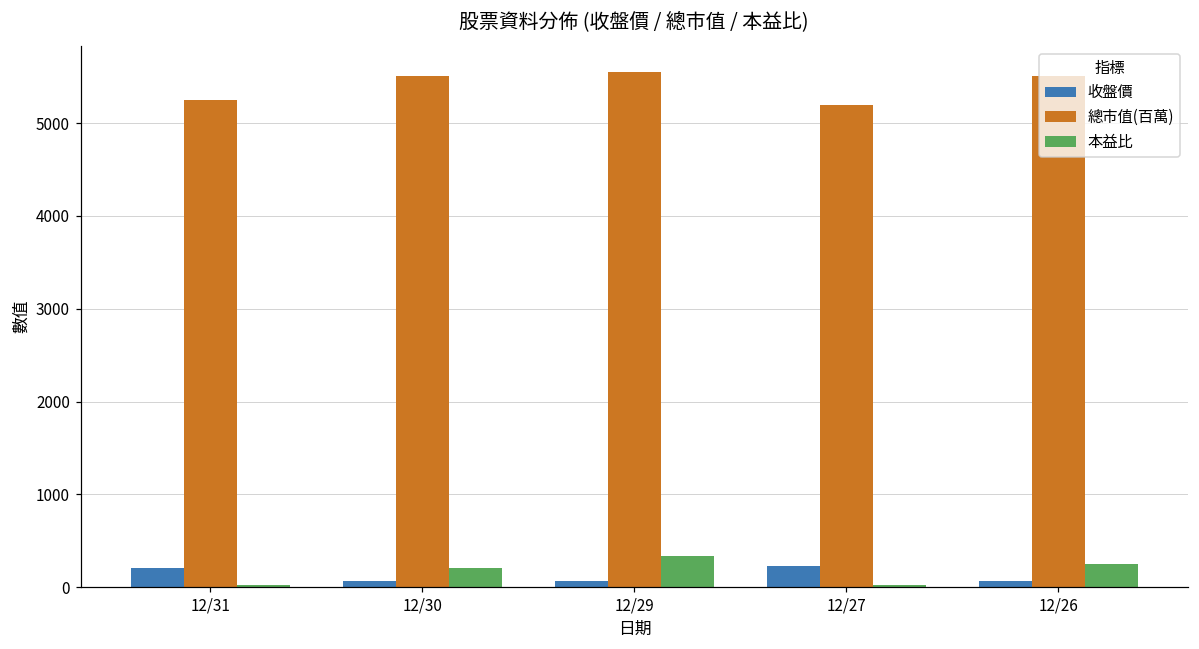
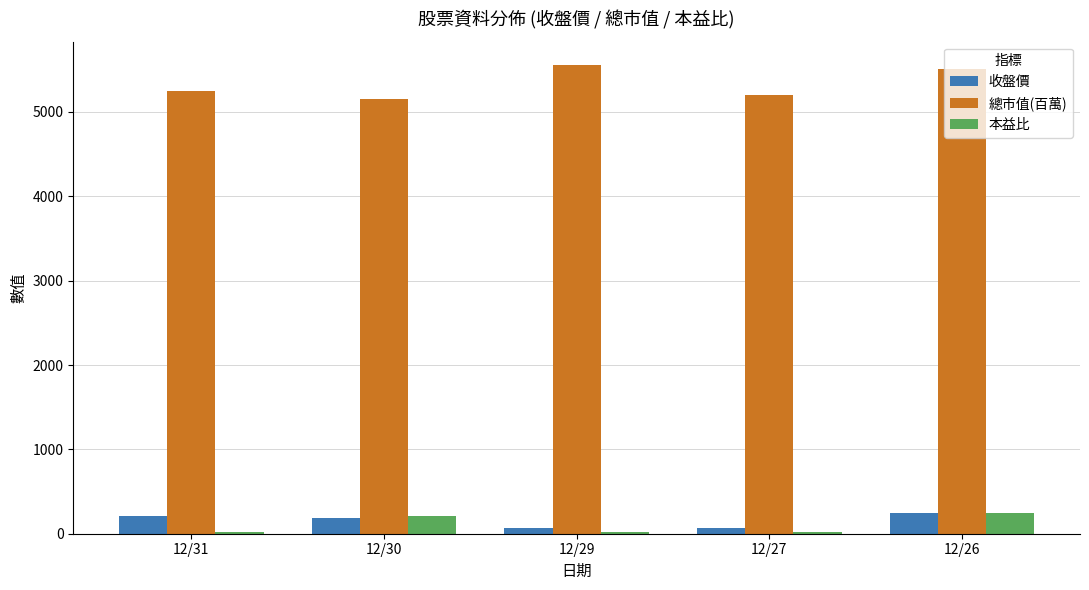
收盤價, 12/30: 100 -> 200
總市值(百萬), 12/30: 5500 -> 5100
本益比, 12/29: 300 -> 0
收盤價, 12/27: 200 -> 100
收盤價, 12/26: 100 -> 200
